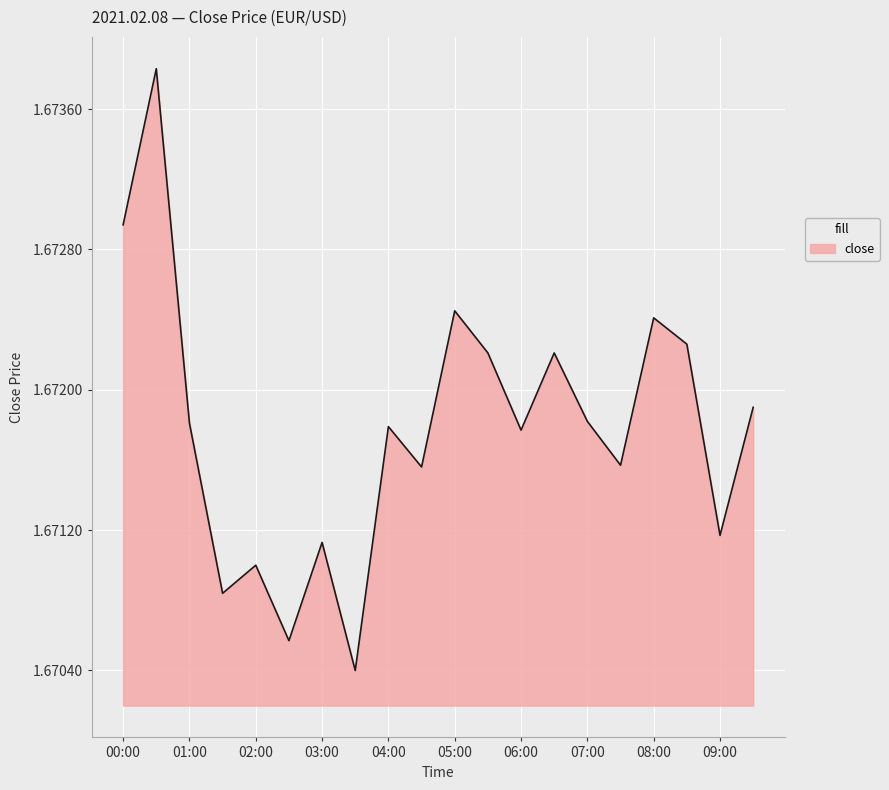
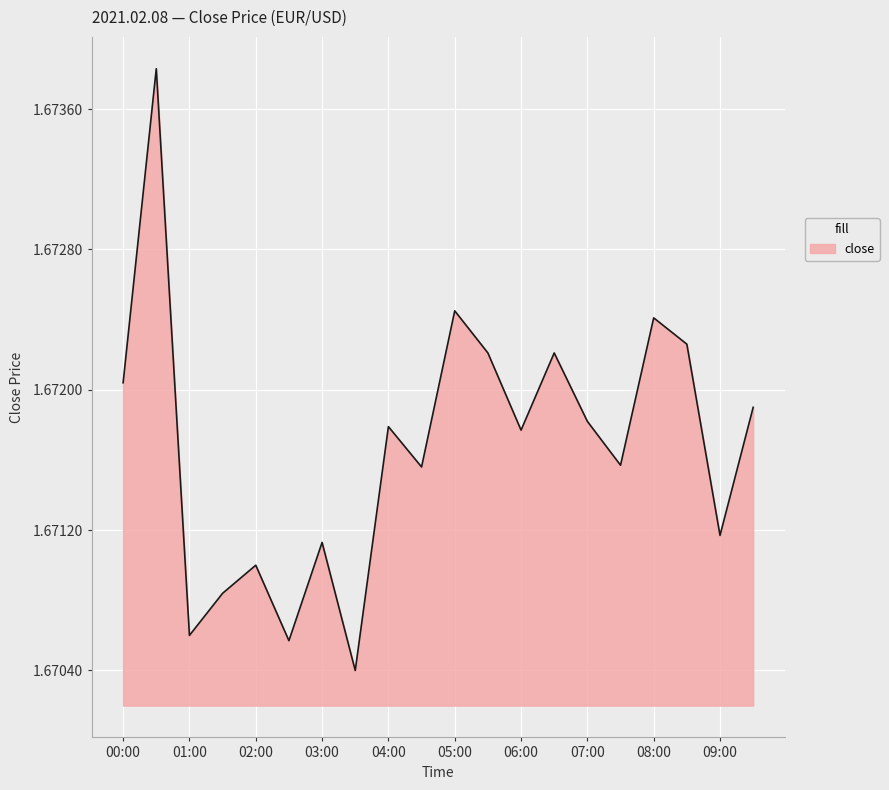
00:00: 1.67294 -> 1.67204
01:00: 1.67181 -> 1.67060
